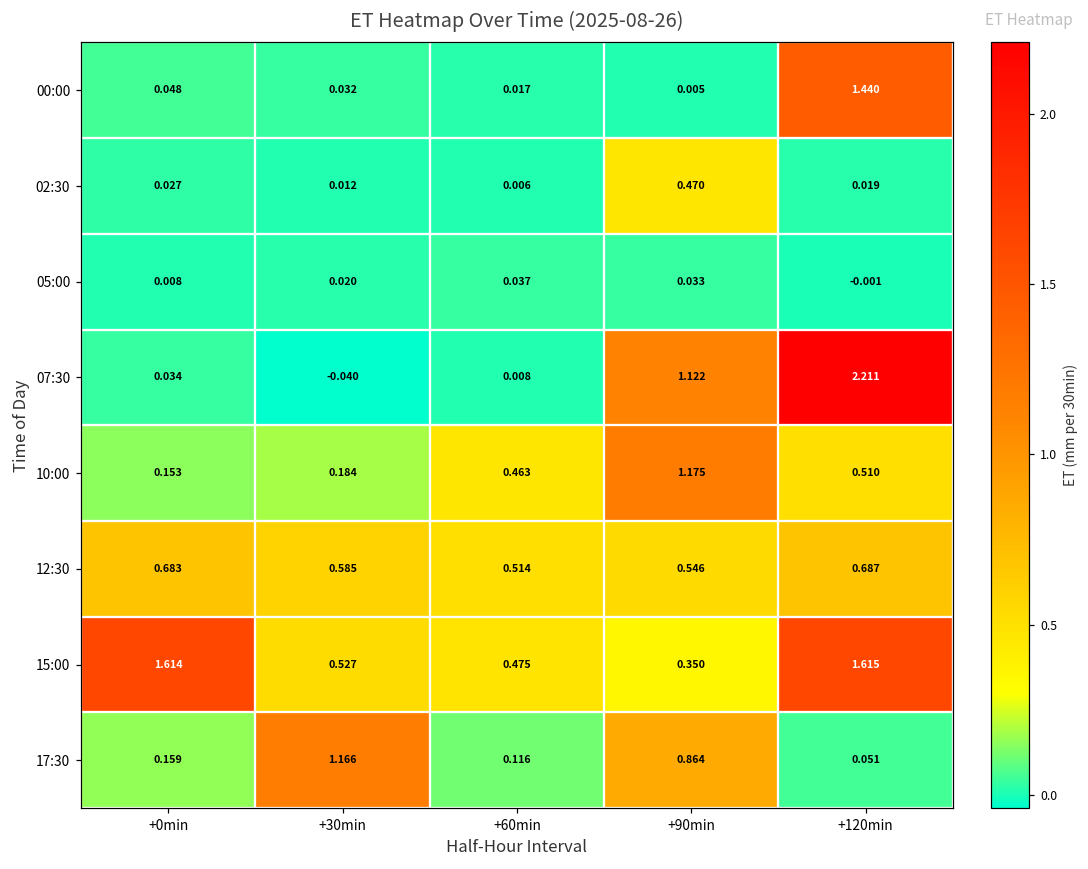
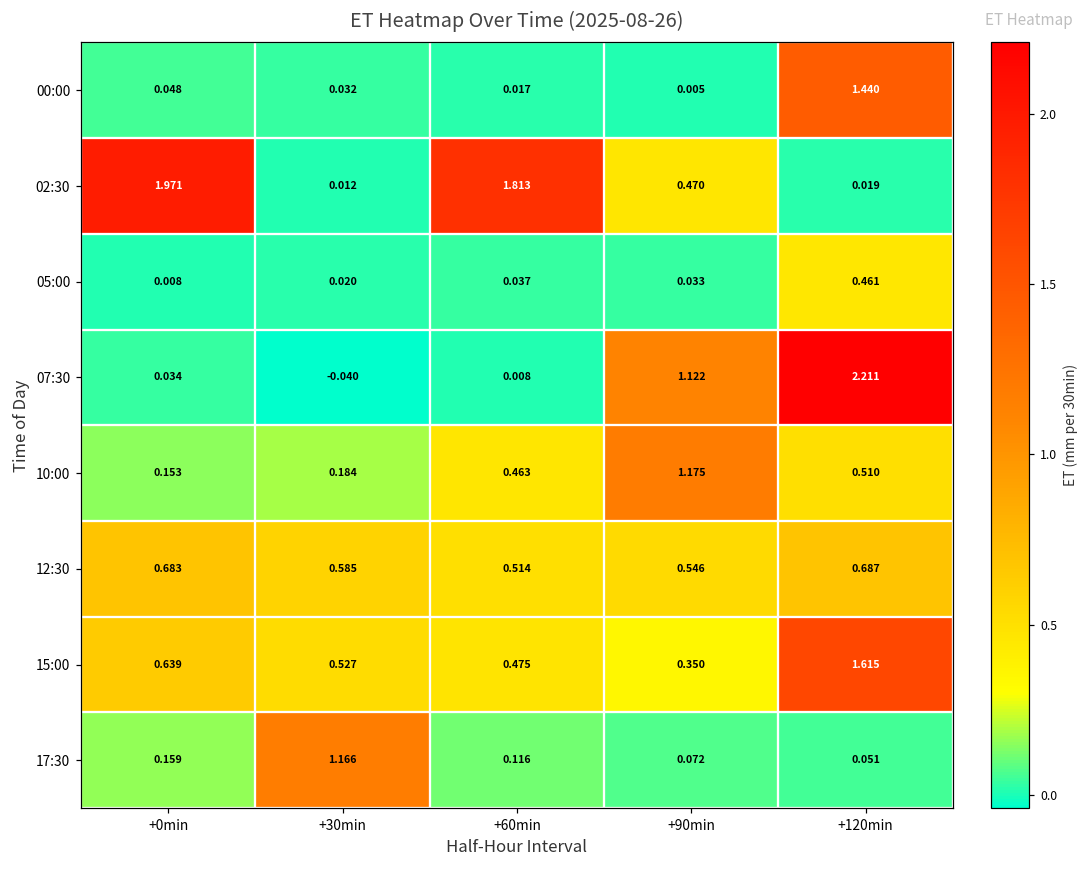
02:30, +0min: 0.027 -> 1.971
02:30, +60min: 0.006 -> 1.813
05:00, +120min: -0.001 -> 0.461
15:00, +0min: 1.614 -> 0.639
17:30, +90min: 0.864 -> 0.072
